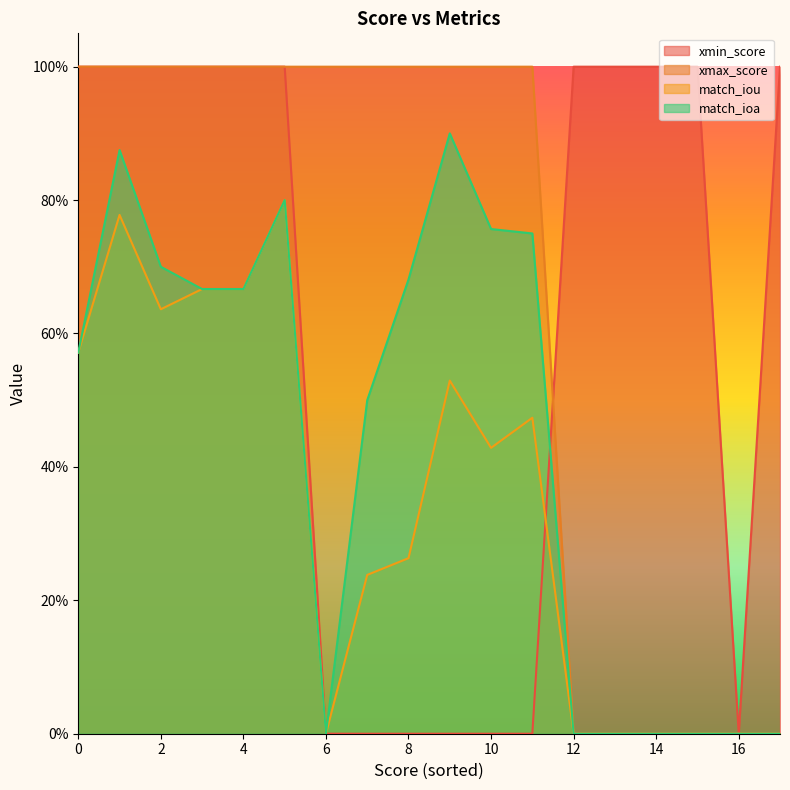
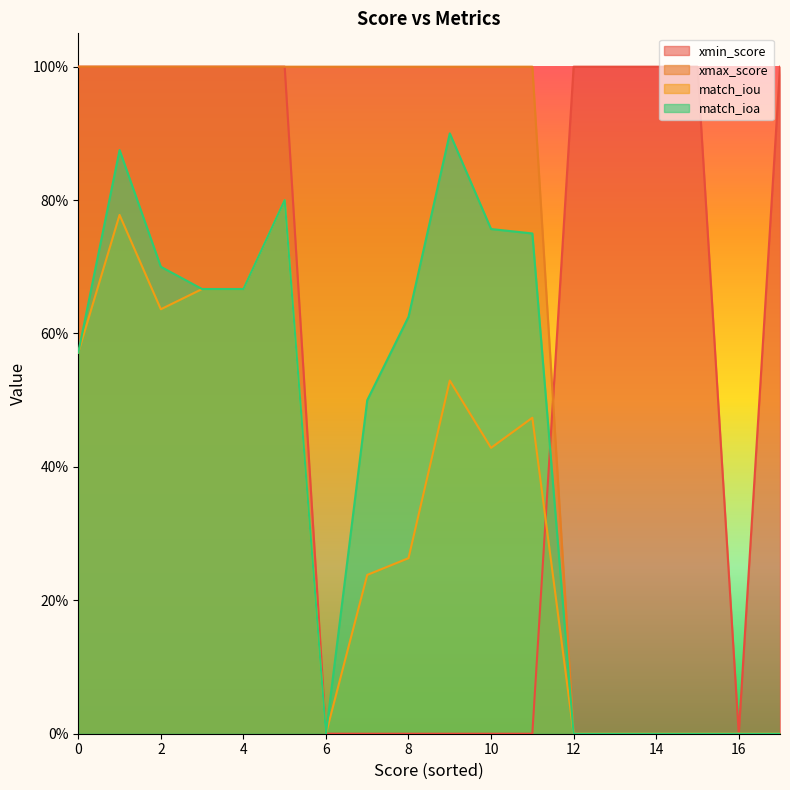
match_ioa, 8: 68% -> 63%
